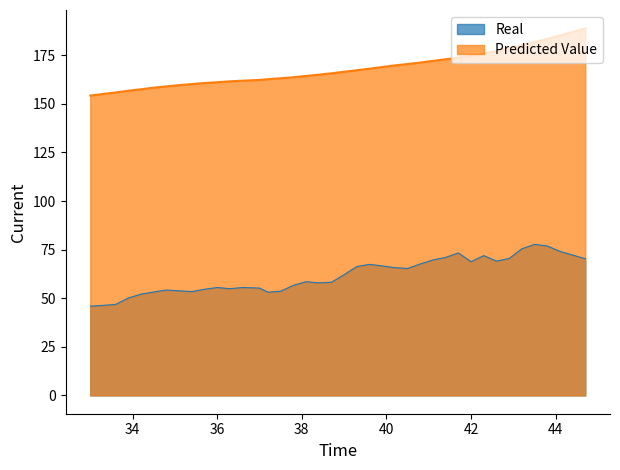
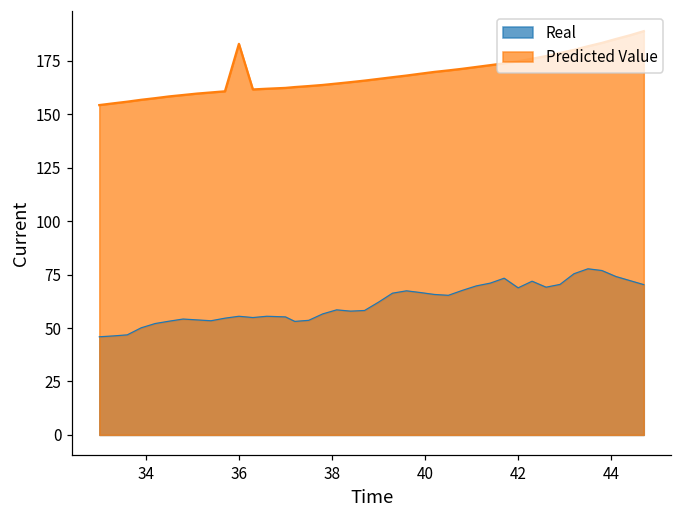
Predicted Value, 36: 161 -> 183
